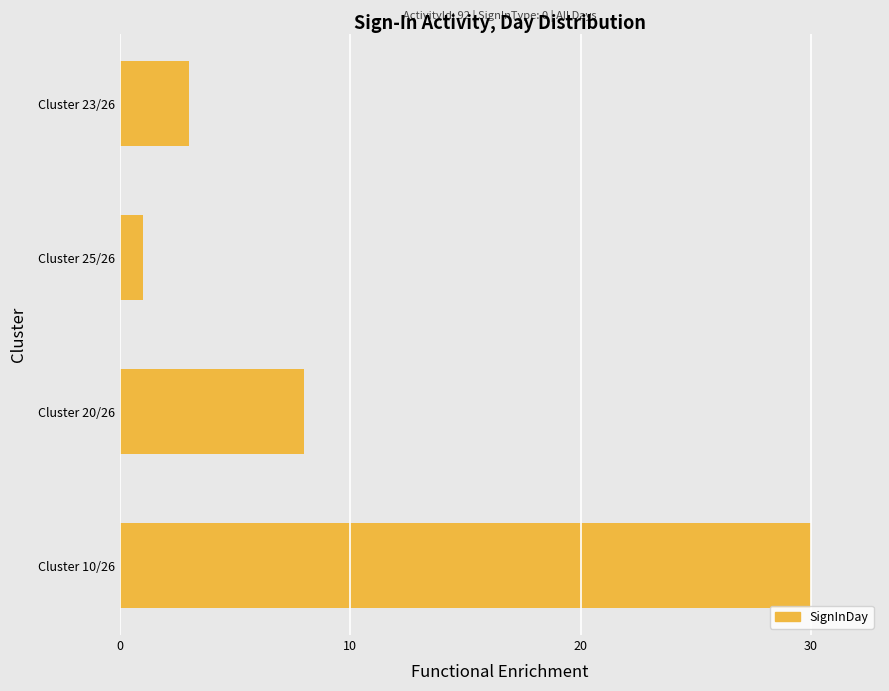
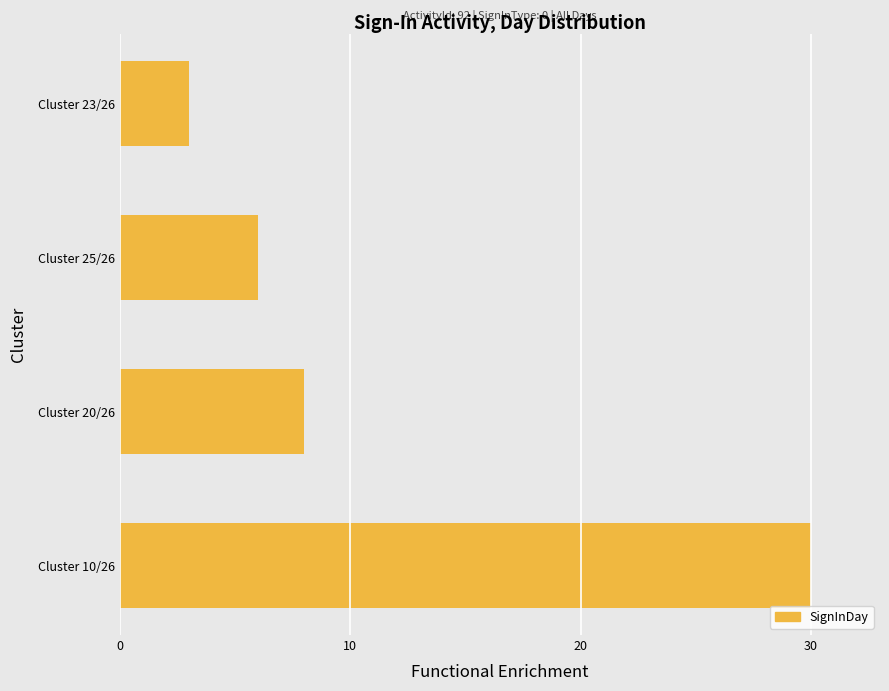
Cluster 25/26: 1 -> 6
